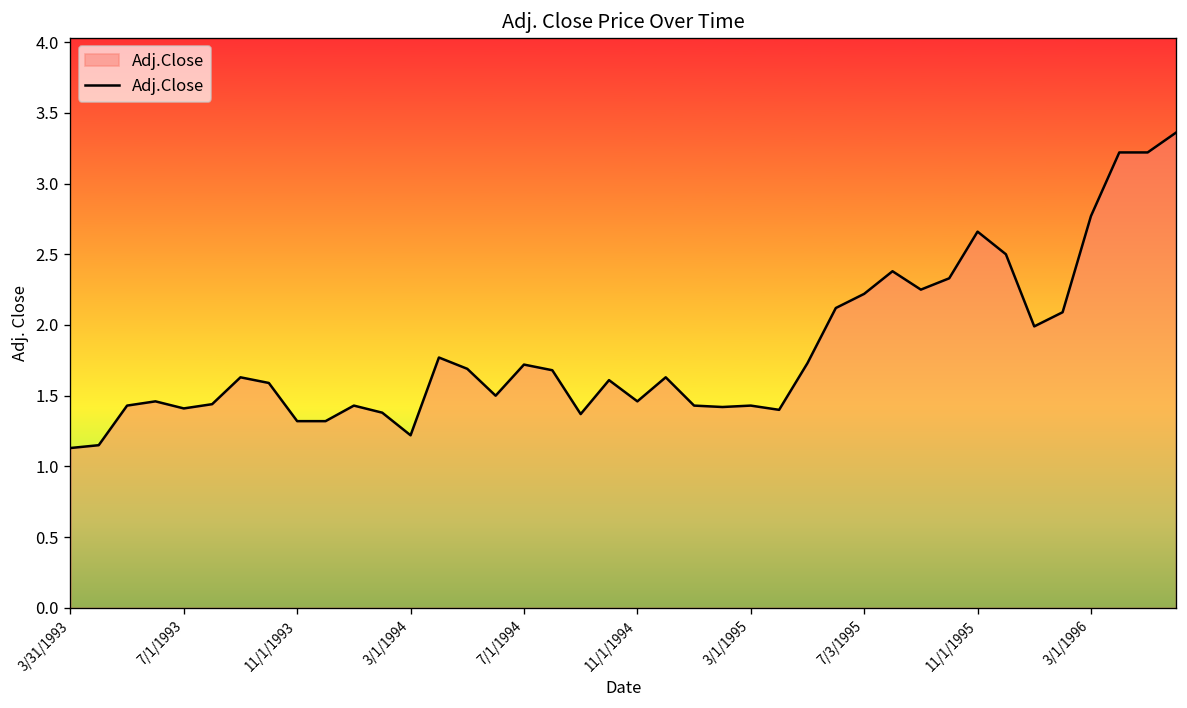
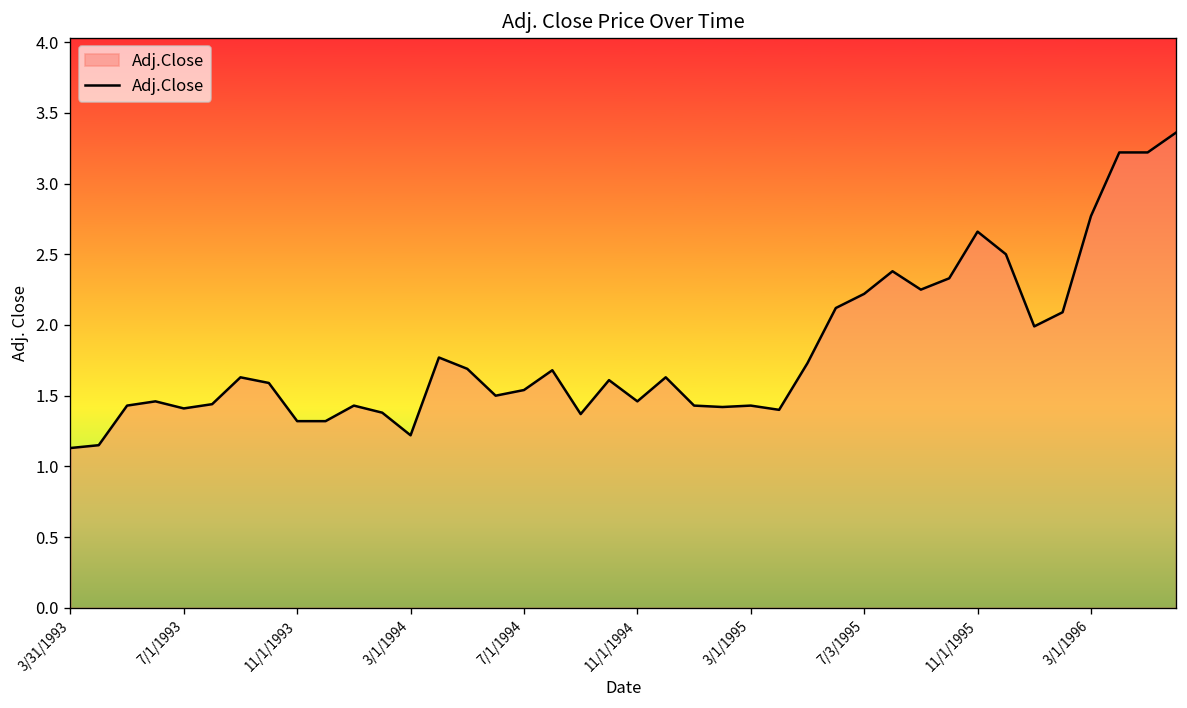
7/1/1994: 1.72 -> 1.54
